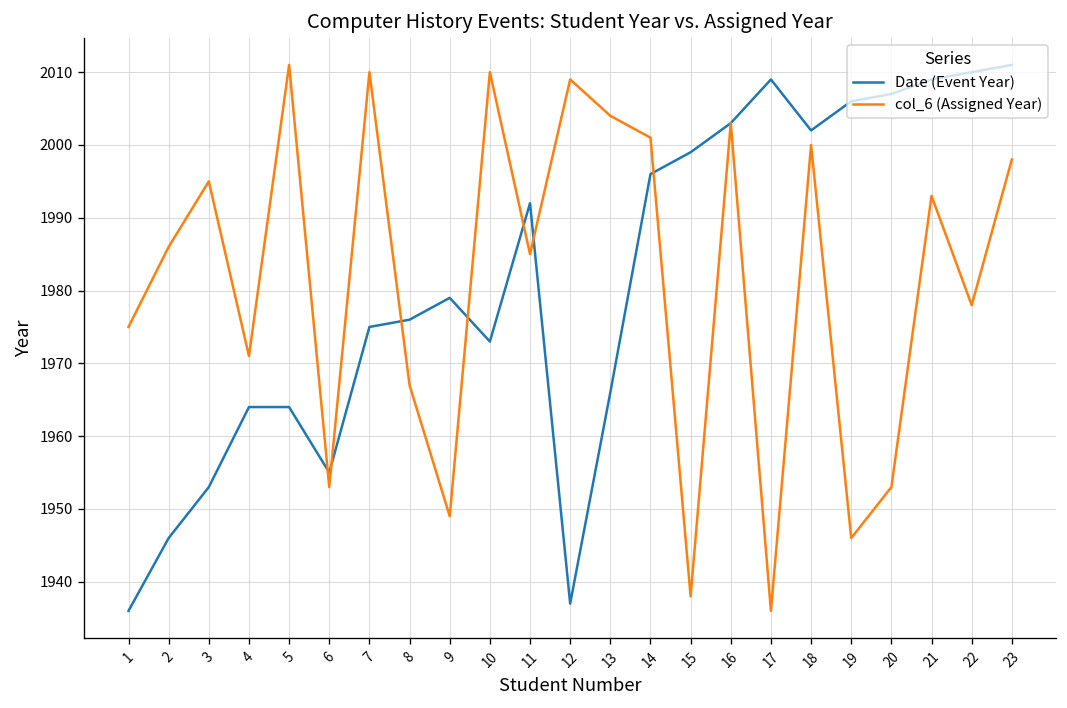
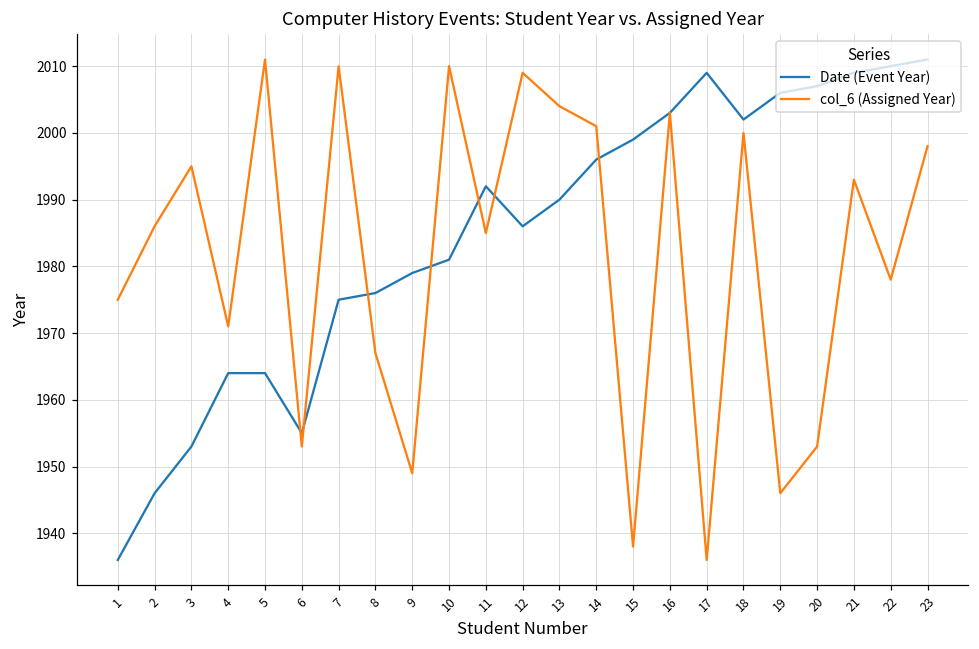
Date (Event Year), 10: 1973 -> 1981
Date (Event Year), 12: 1937 -> 1986
Date (Event Year), 13: 1966 -> 1990
